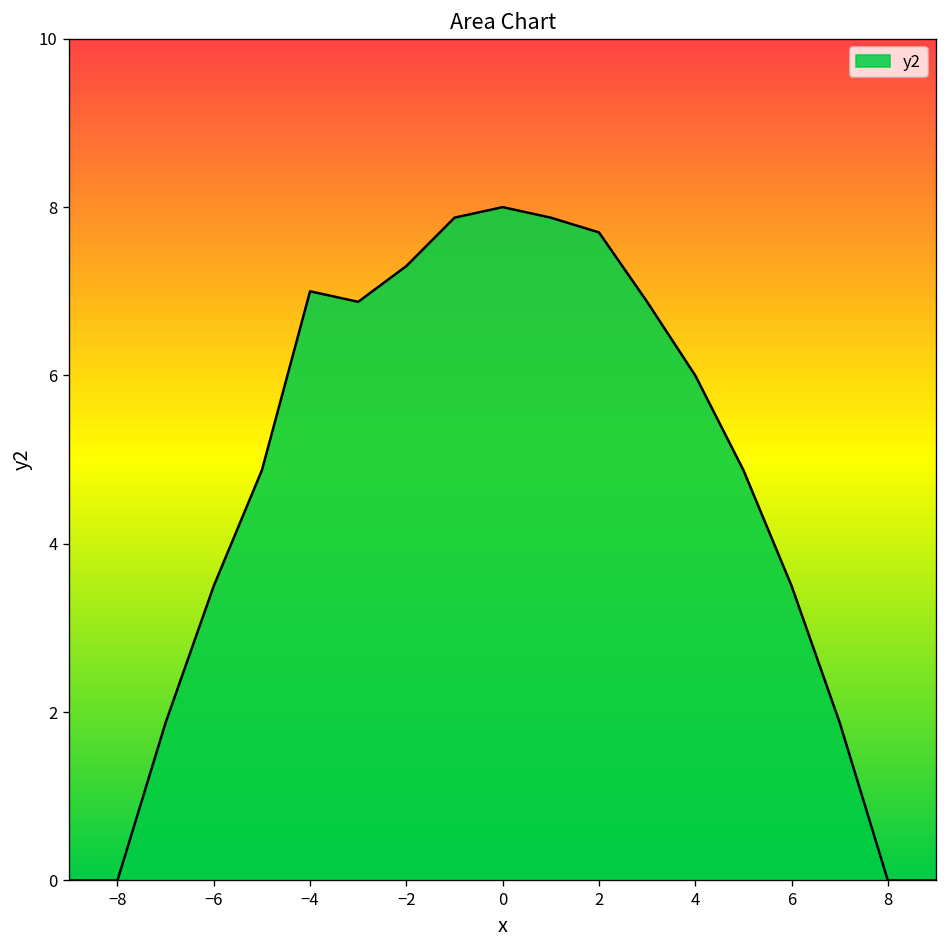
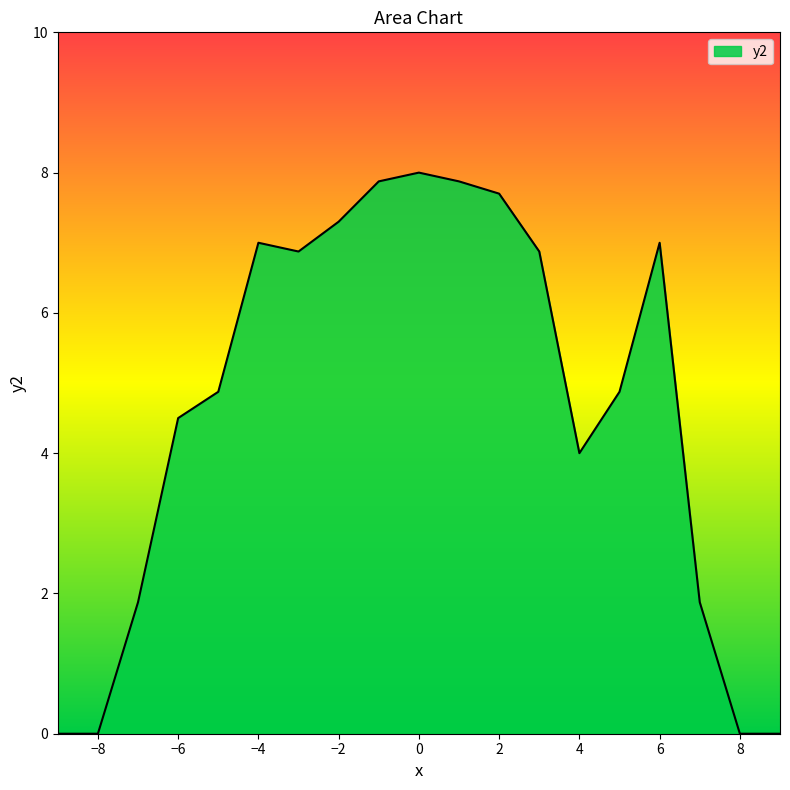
−6: 3.5 -> 4.5
4: 6 -> 4
6: 3.5 -> 7.0
